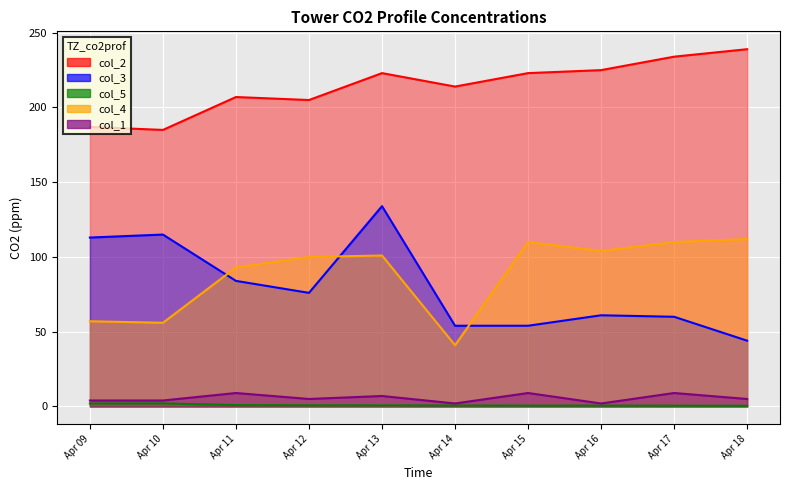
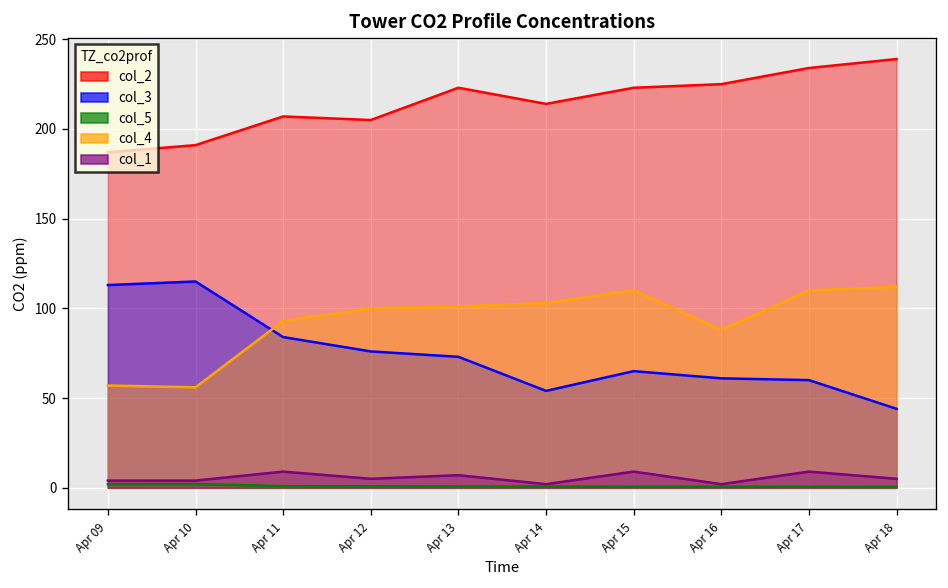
col_2, Apr 10: 185 -> 191
col_3, Apr 13: 134 -> 73
col_4, Apr 14: 41 -> 103
col_3, Apr 15: 54 -> 65
col_4, Apr 16: 104 -> 88
